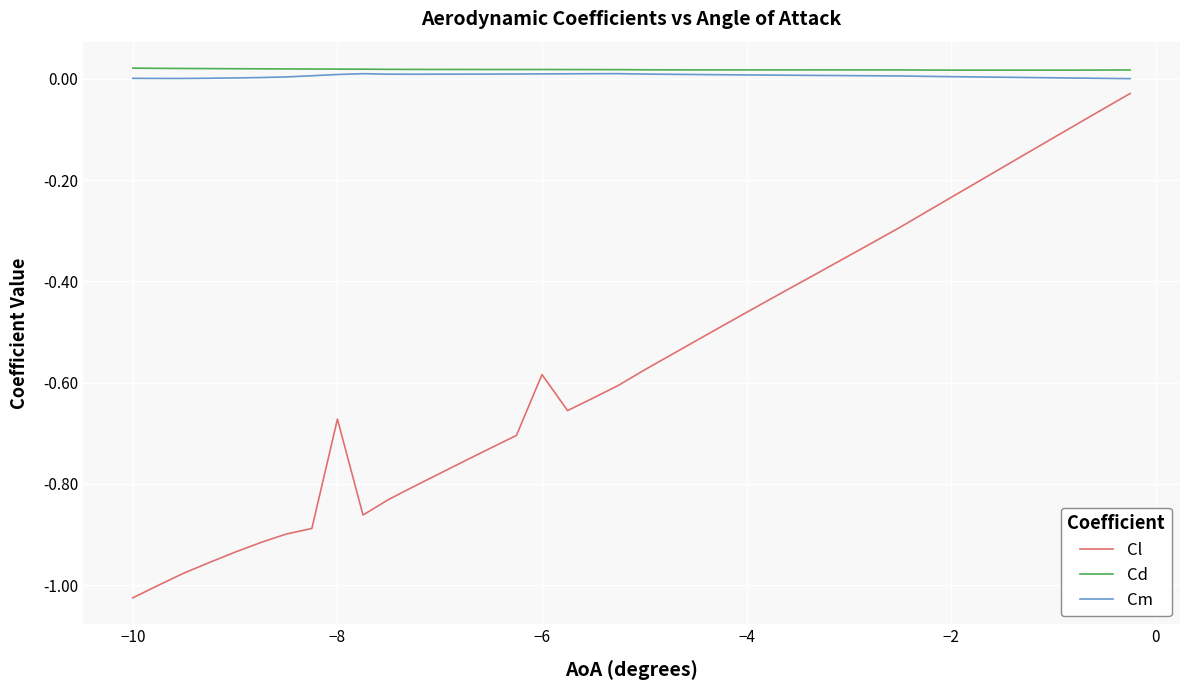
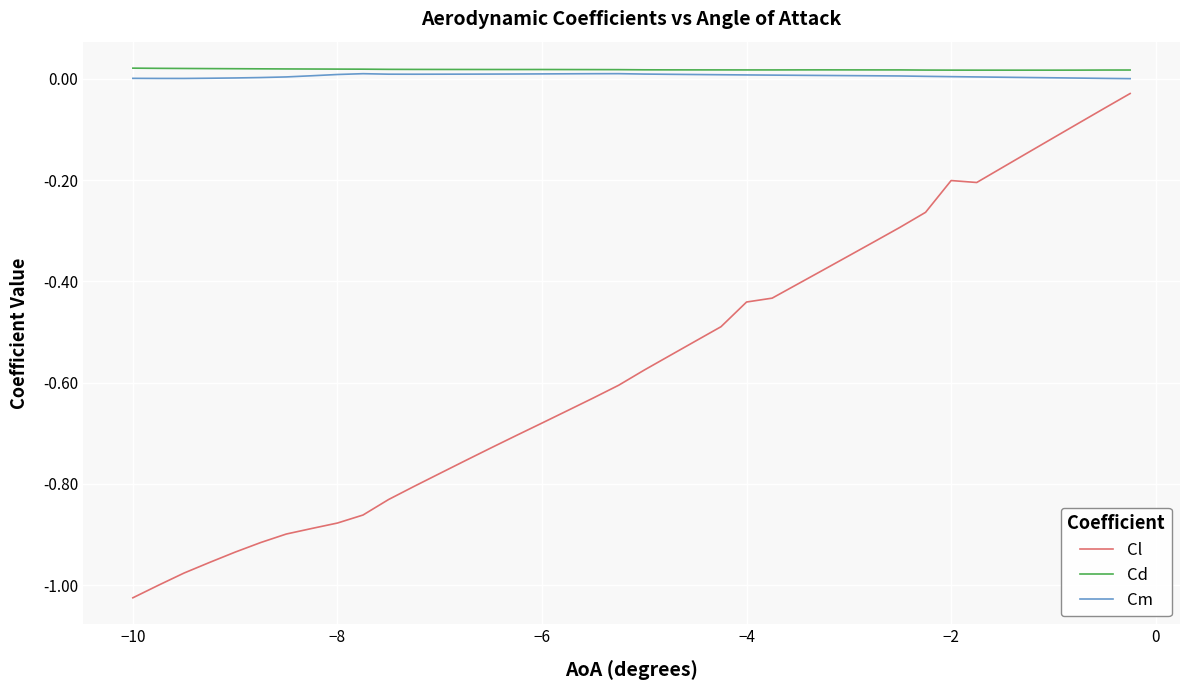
Cl, −8: -0.67 -> -0.88
Cl, −6: -0.58 -> -0.68
Cl, −4: -0.46 -> -0.44
Cl, −2: -0.23 -> -0.20
